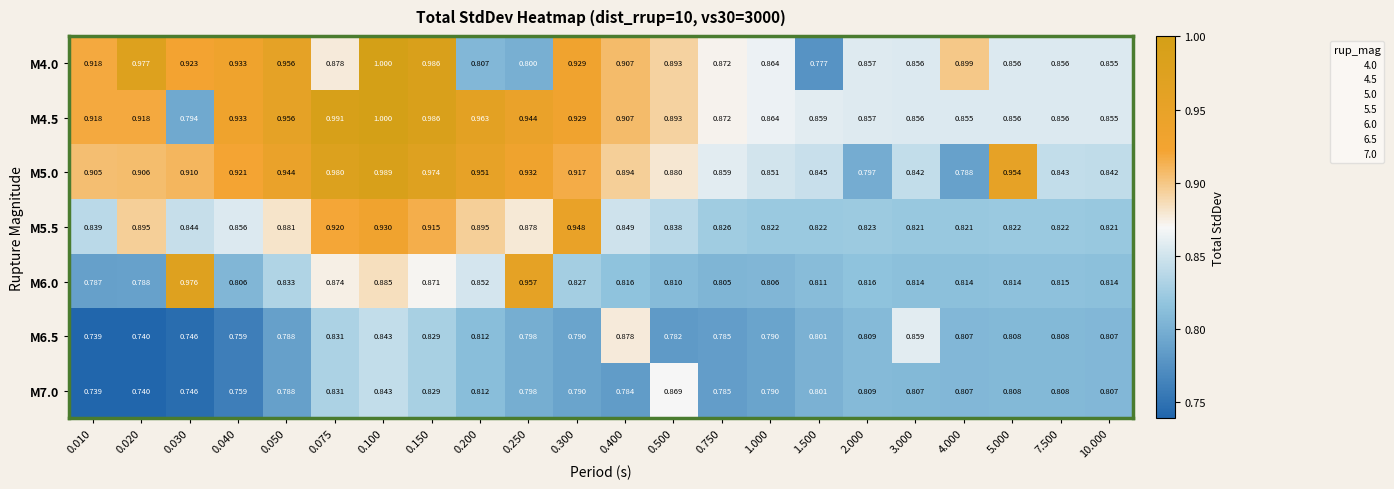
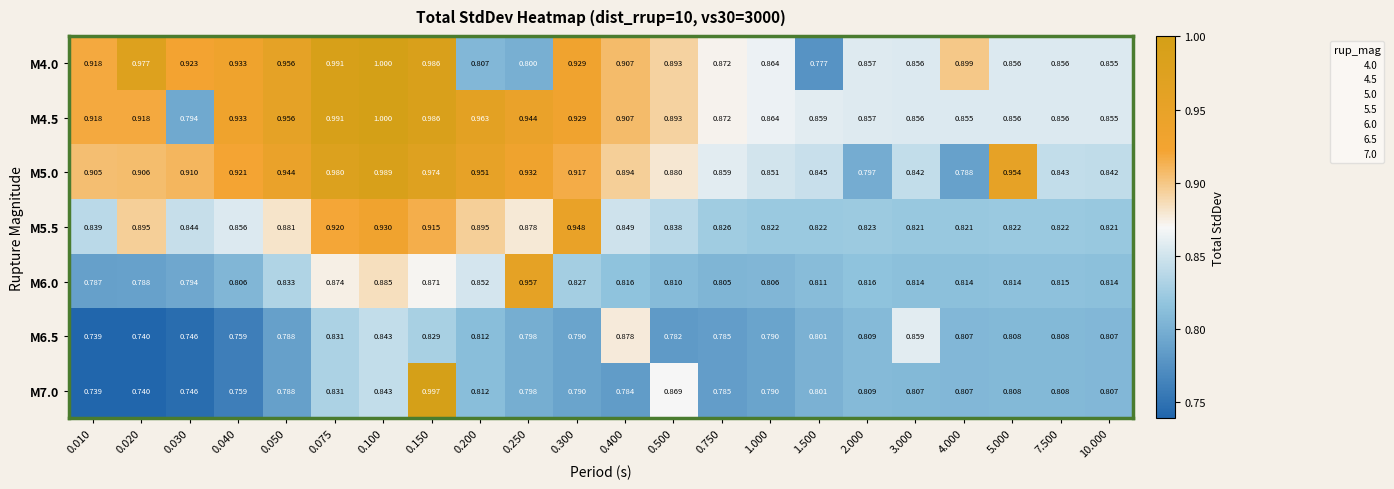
M4.0, 0.075: 0.878 -> 0.991
M6.0, 0.030: 0.976 -> 0.794
M7.0, 0.150: 0.829 -> 0.997
